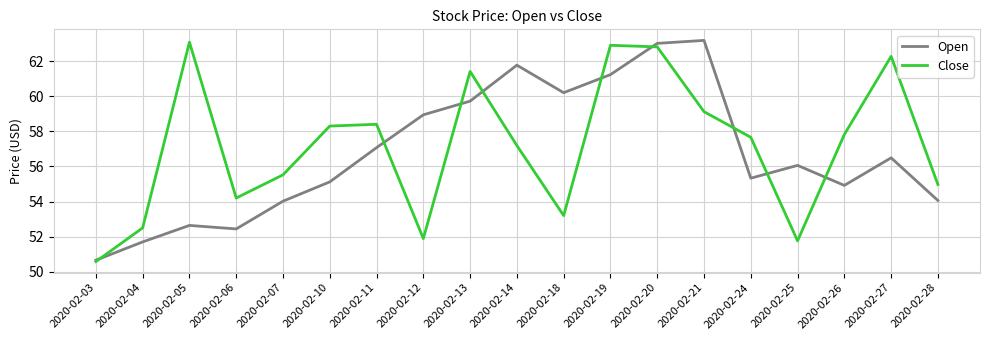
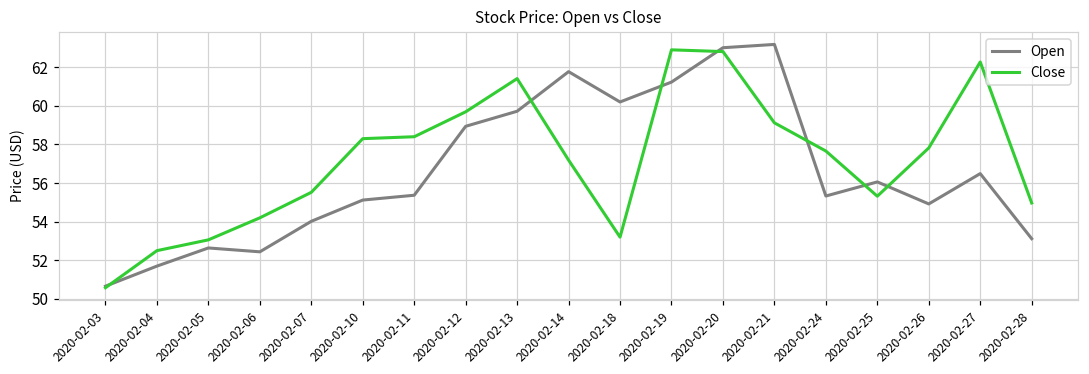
Close, 2020-02-05: 63.1 -> 53.1
Open, 2020-02-11: 57.1 -> 55.4
Close, 2020-02-12: 51.9 -> 59.7
Close, 2020-02-25: 51.8 -> 55.3
Open, 2020-02-28: 54.1 -> 53.1
